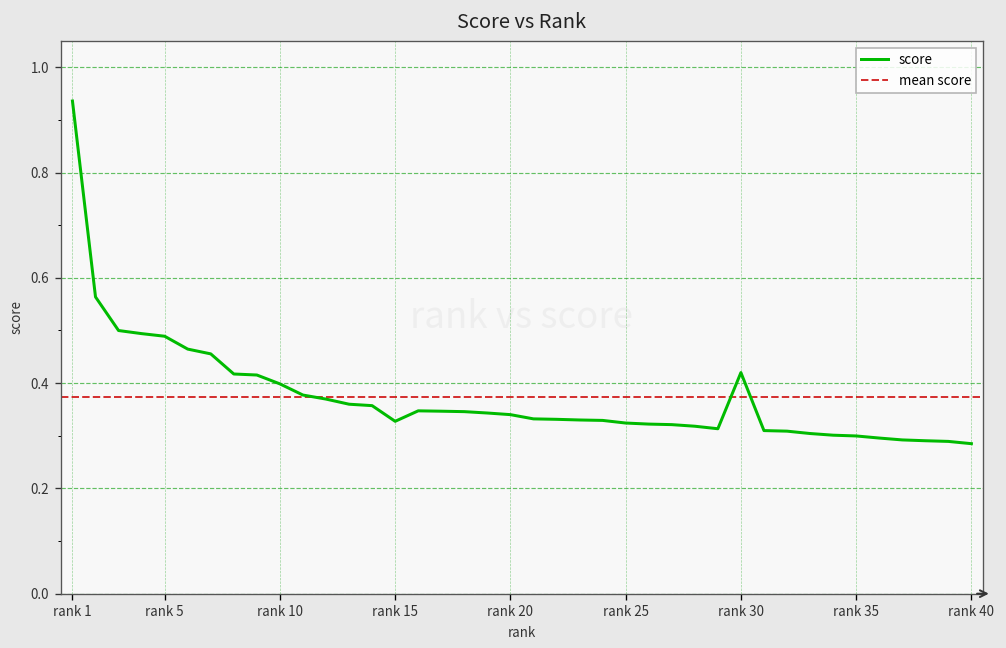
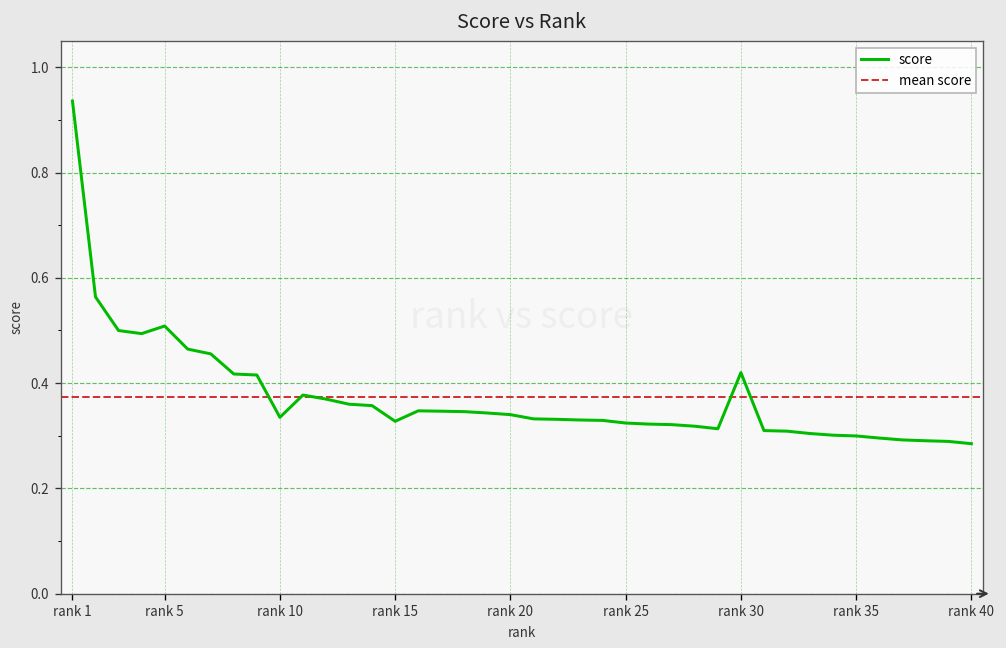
rank 5: 0.49 -> 0.51
rank 10: 0.40 -> 0.33
